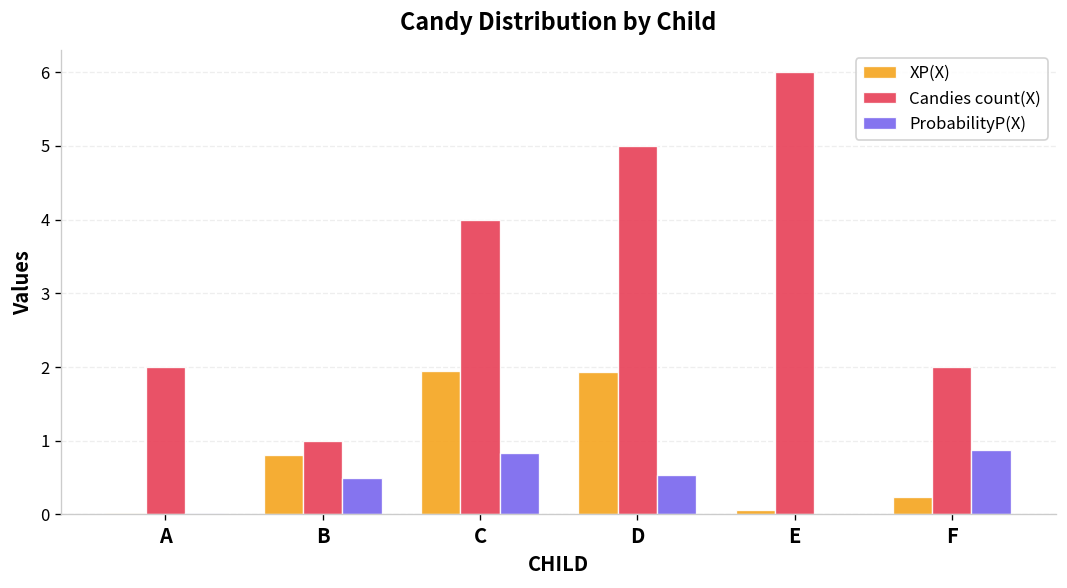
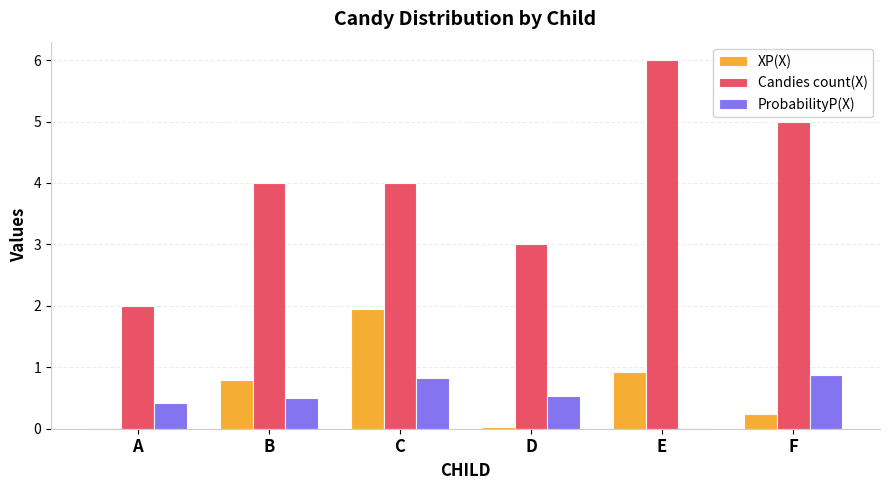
ProbabilityP(X), A: 0.0 -> 0.4
Candies count(X), B: 1 -> 4
XP(X), D: 1.9 -> 0.0
Candies count(X), D: 5 -> 3
XP(X), E: 0.1 -> 0.9
Candies count(X), F: 2 -> 5
